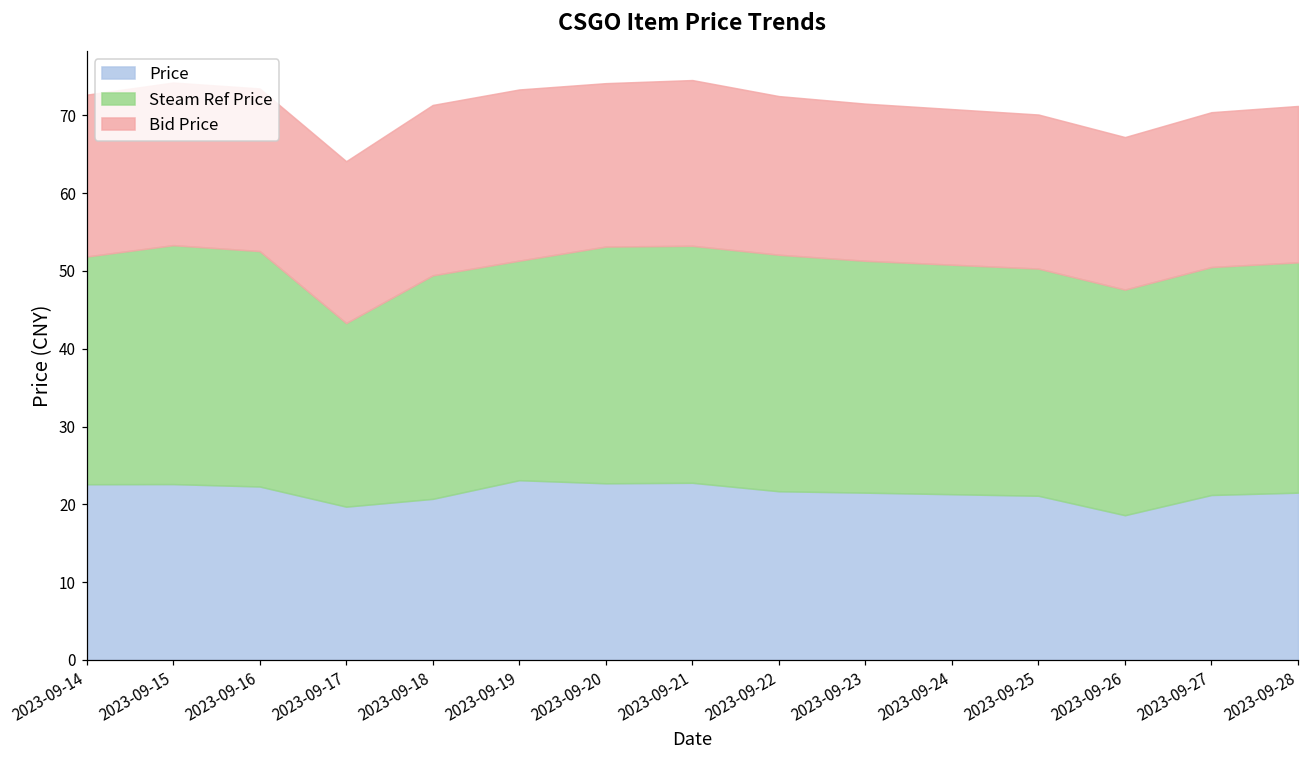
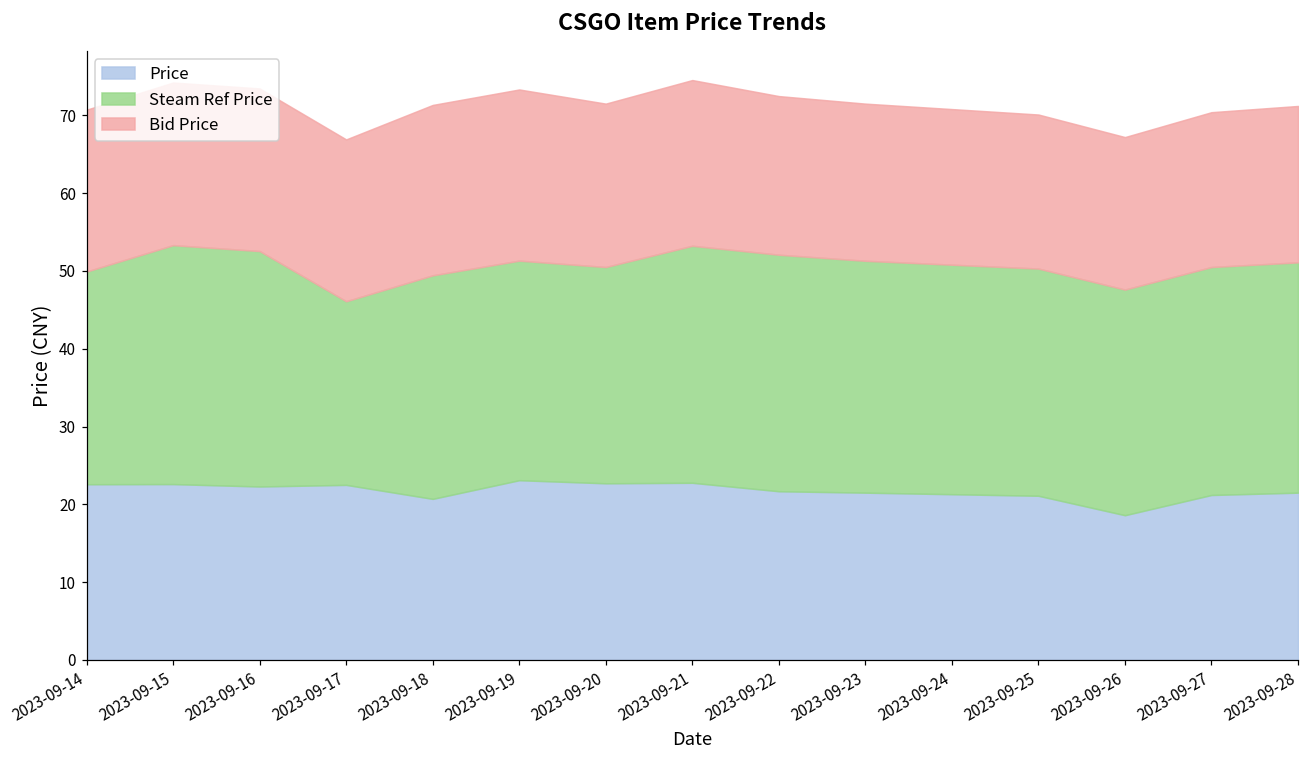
Steam Ref Price, 2023-09-14: 29 -> 27
Price, 2023-09-17: 20 -> 23
Steam Ref Price, 2023-09-20: 30 -> 28
